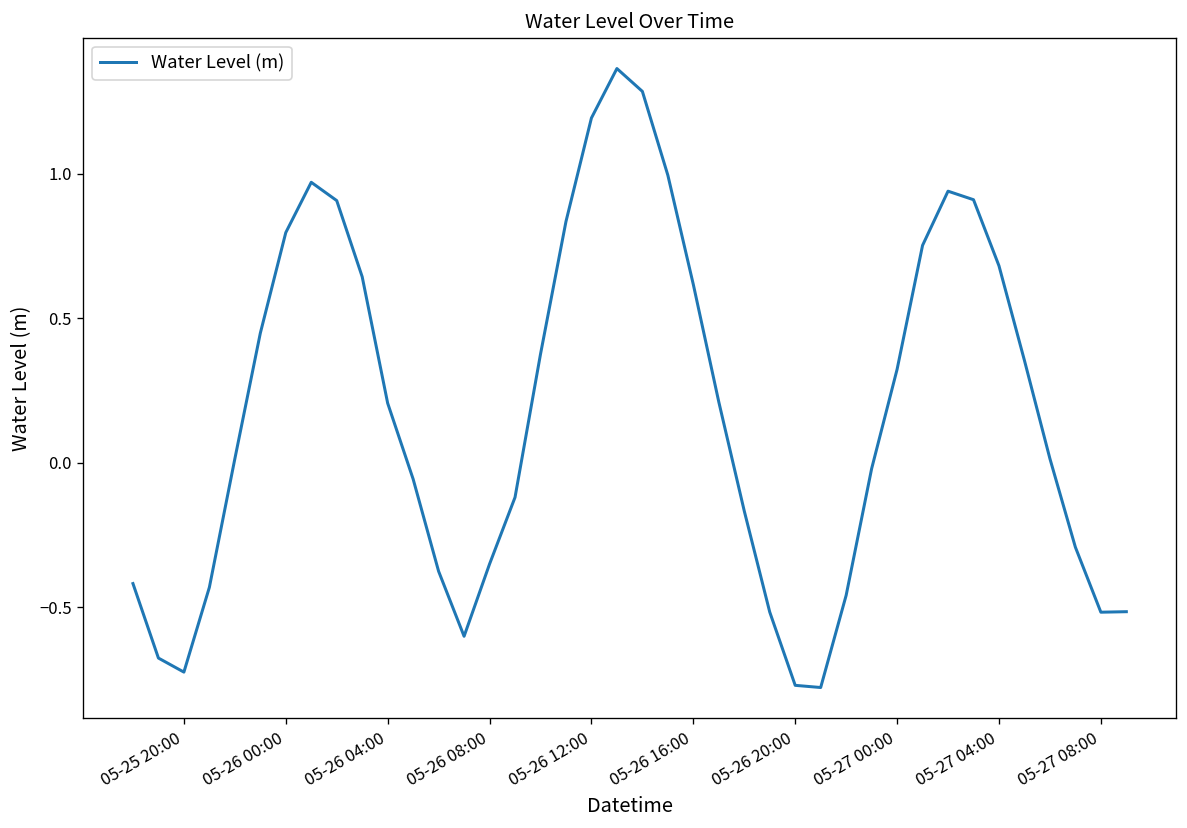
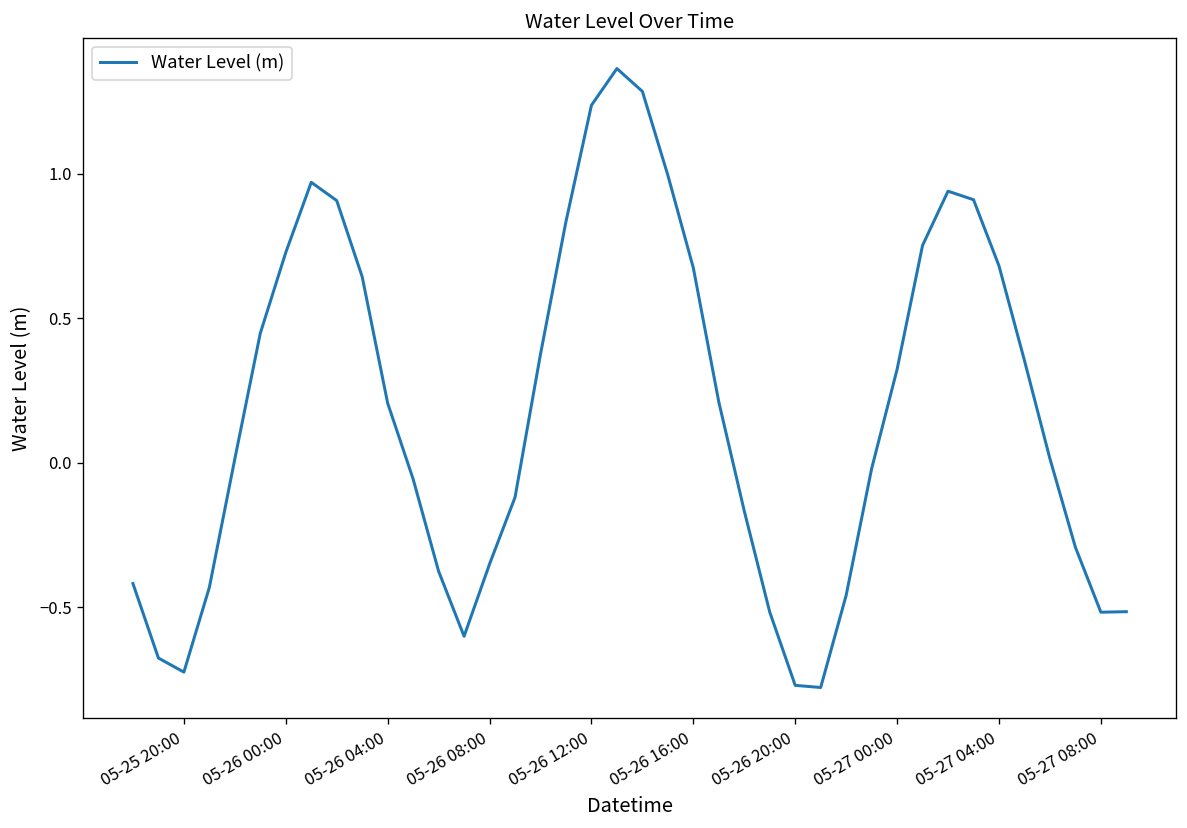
05-26 00:00: 0.80 -> 0.73
05-26 12:00: 1.19 -> 1.24
05-26 16:00: 0.62 -> 0.67
